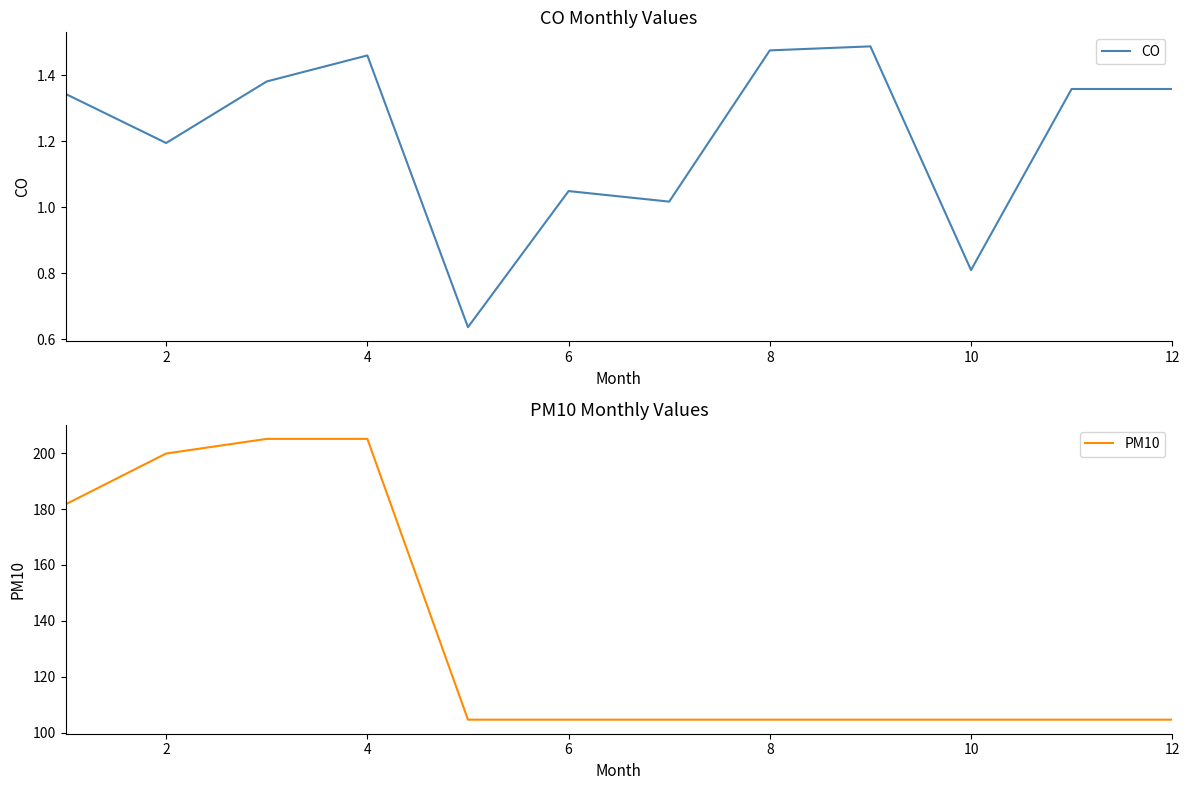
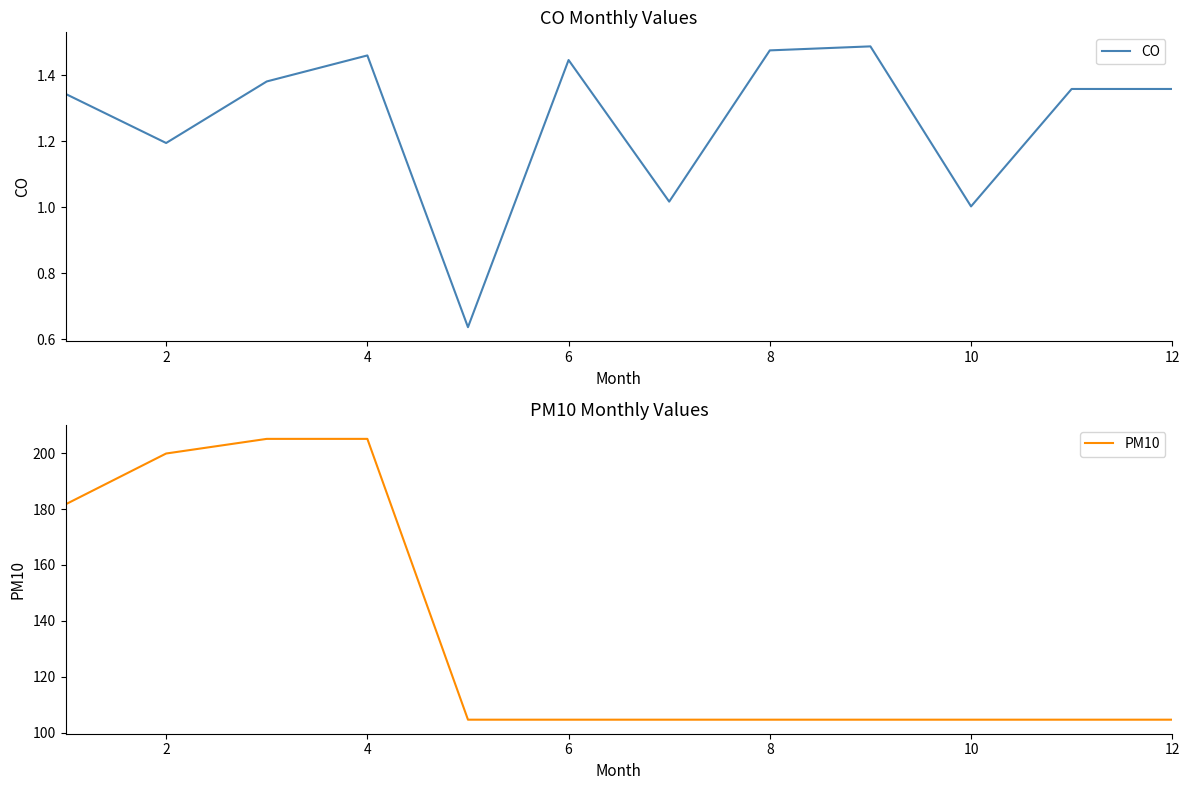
CO Monthly Values, 6: 1.05 -> 1.45
CO Monthly Values, 10: 0.81 -> 1.00
